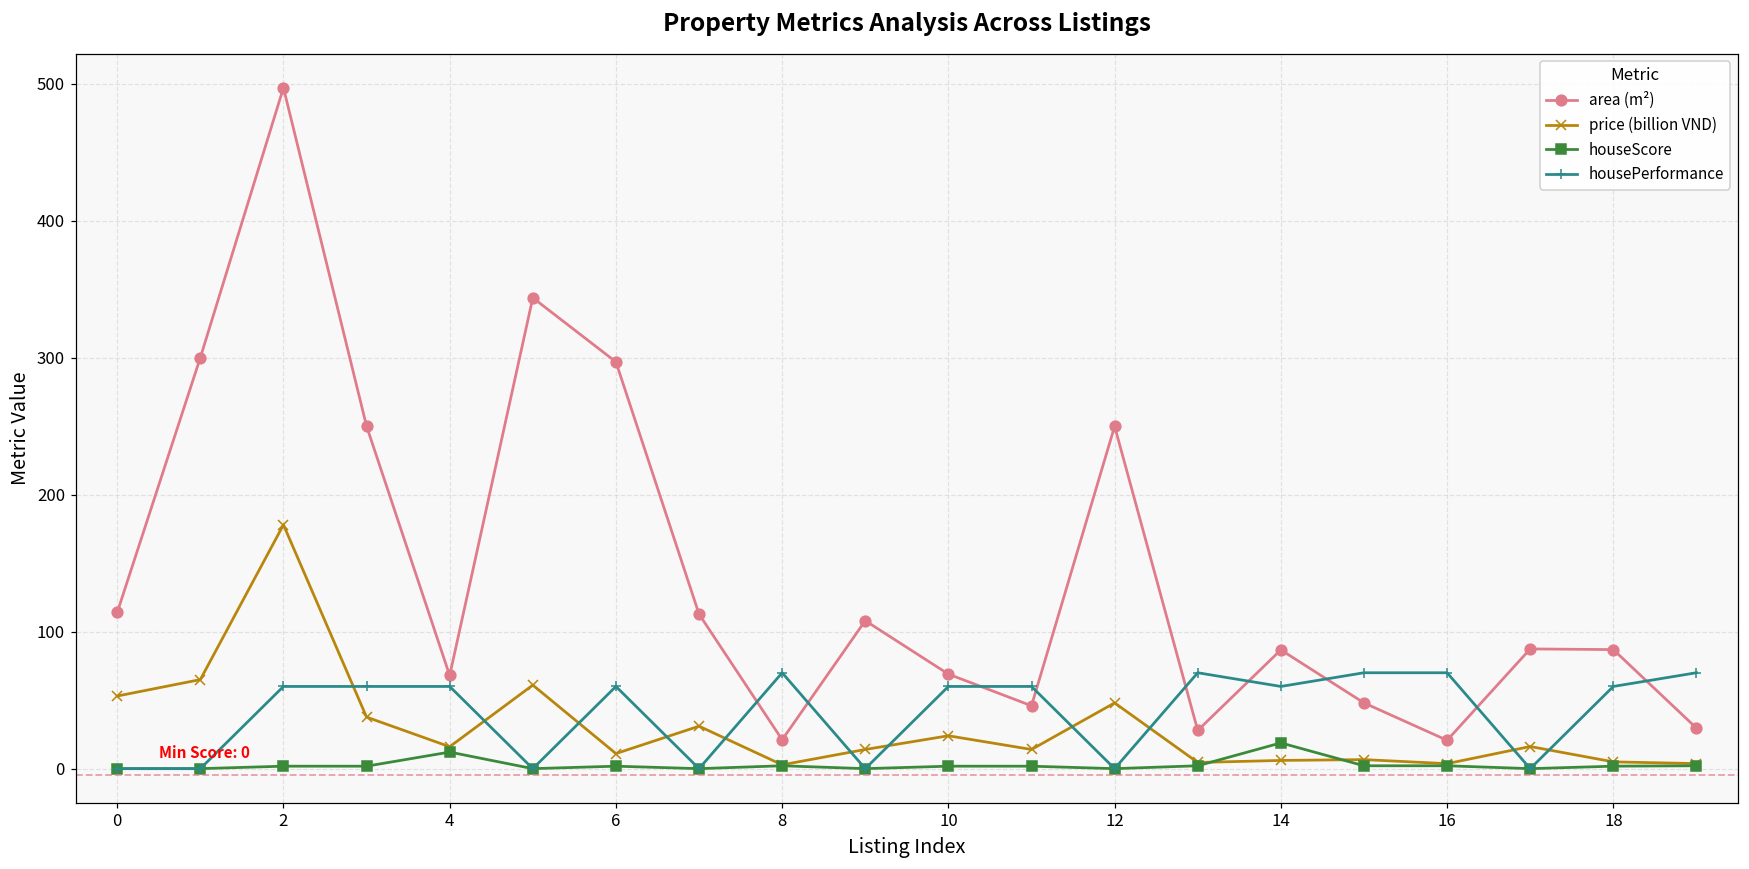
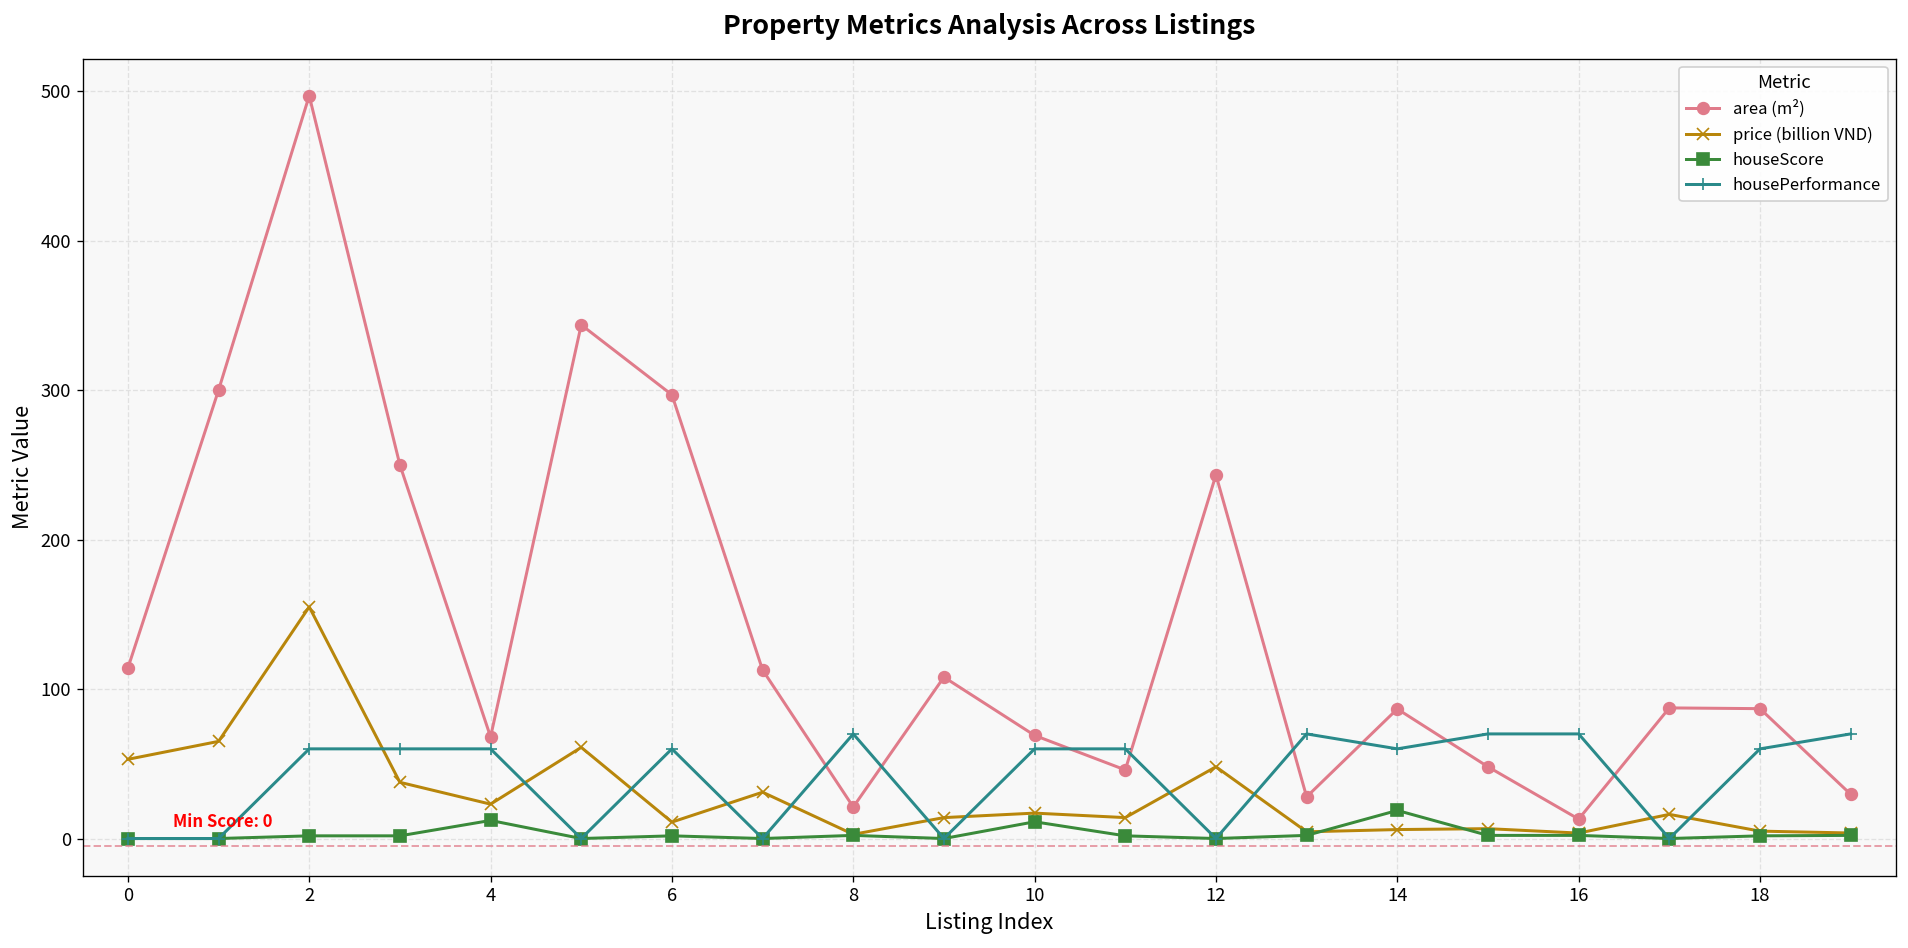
price (billion VND), 2: 178 -> 155
price (billion VND), 4: 16 -> 23
price (billion VND), 10: 24 -> 17
houseScore, 10: 2 -> 11
area (m²), 12: 250 -> 243
area (m²), 16: 21 -> 13
